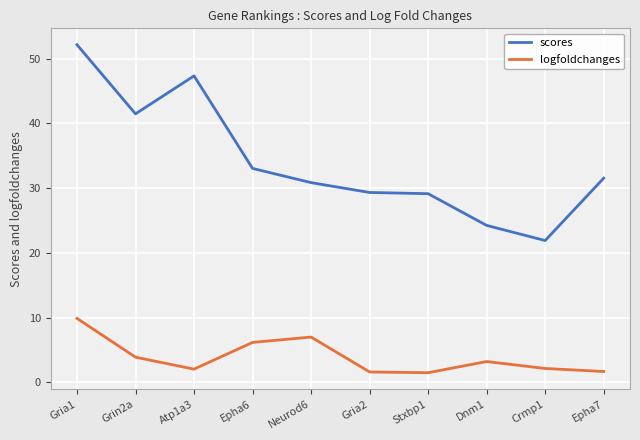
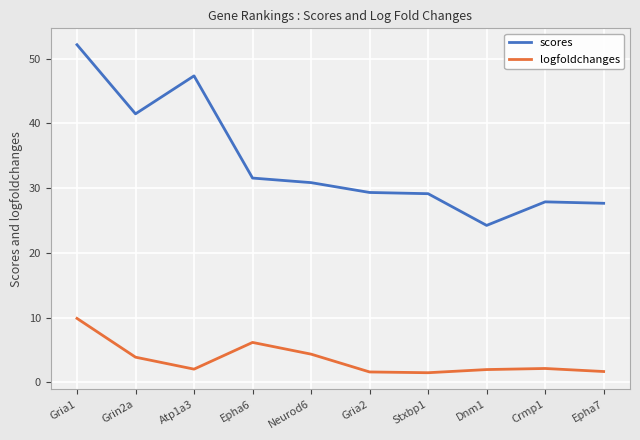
scores, Epha6: 33 -> 32
logfoldchanges, Neurod6: 7 -> 4
logfoldchanges, Dnm1: 3 -> 2
scores, Crmp1: 22 -> 28
scores, Epha7: 32 -> 28
